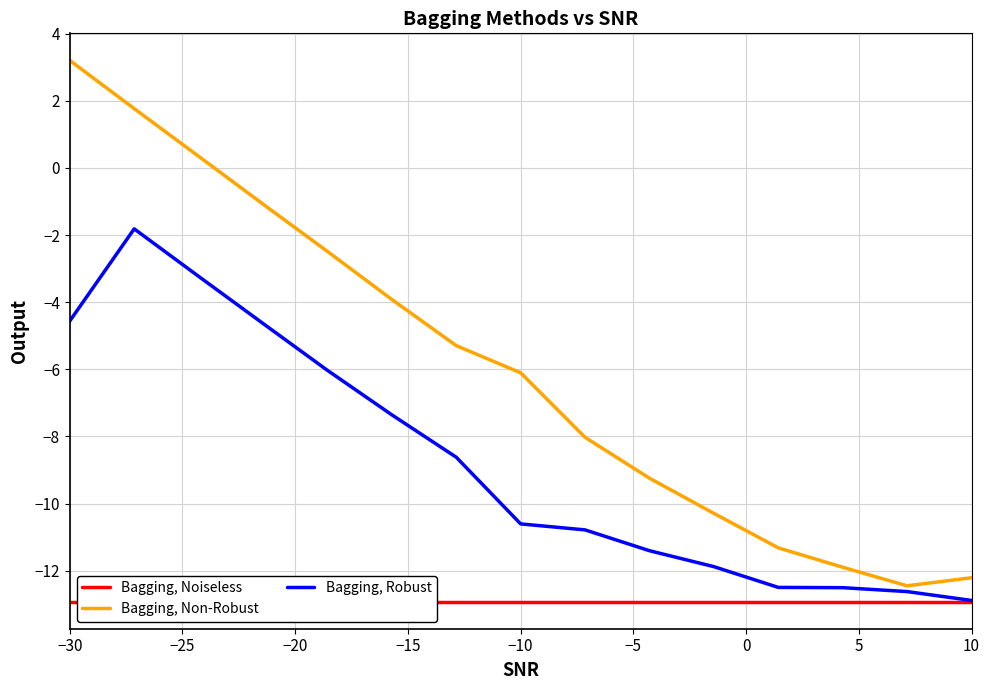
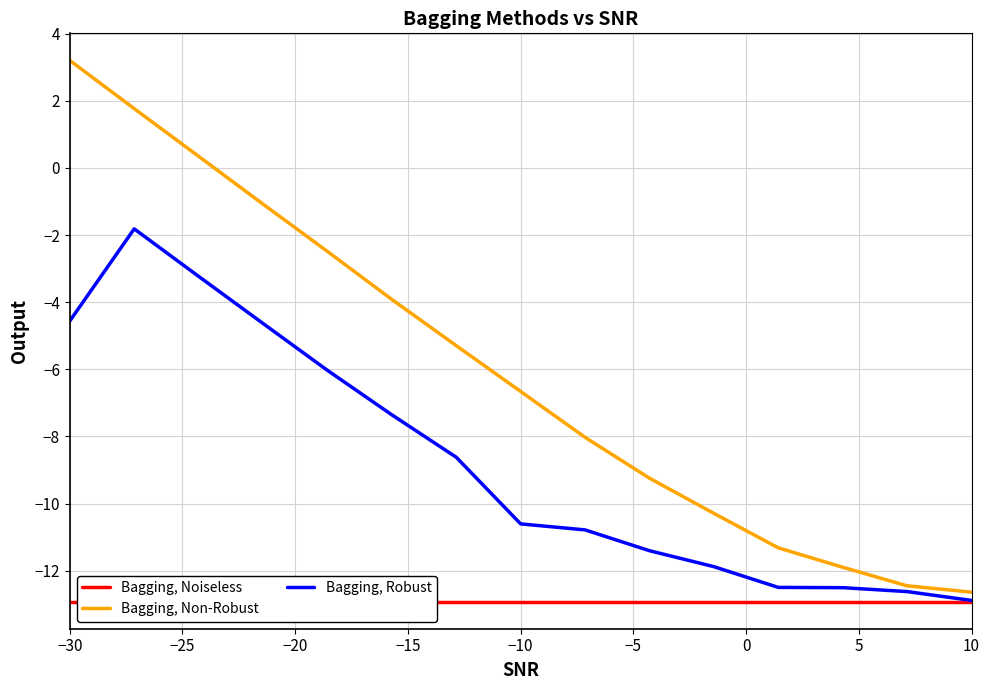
Bagging, Non-Robust, −10: -6.1 -> -6.7
Bagging, Non-Robust, 10: -12.2 -> -12.6
